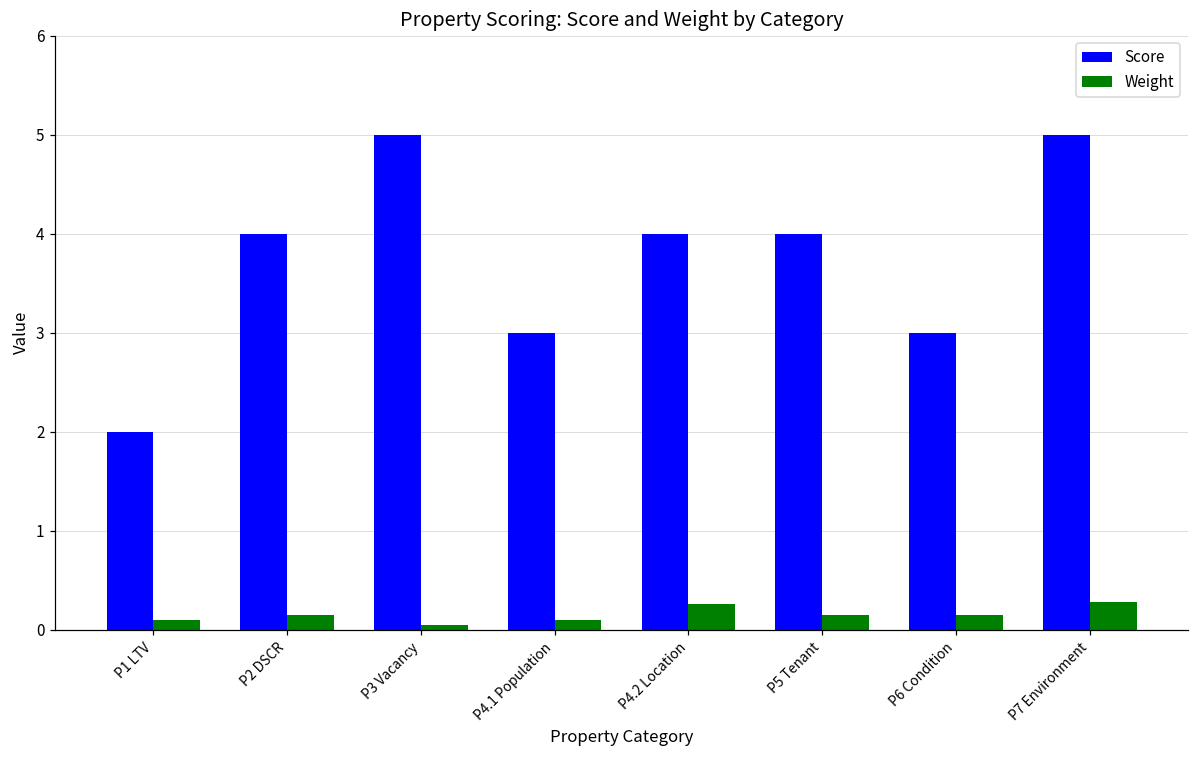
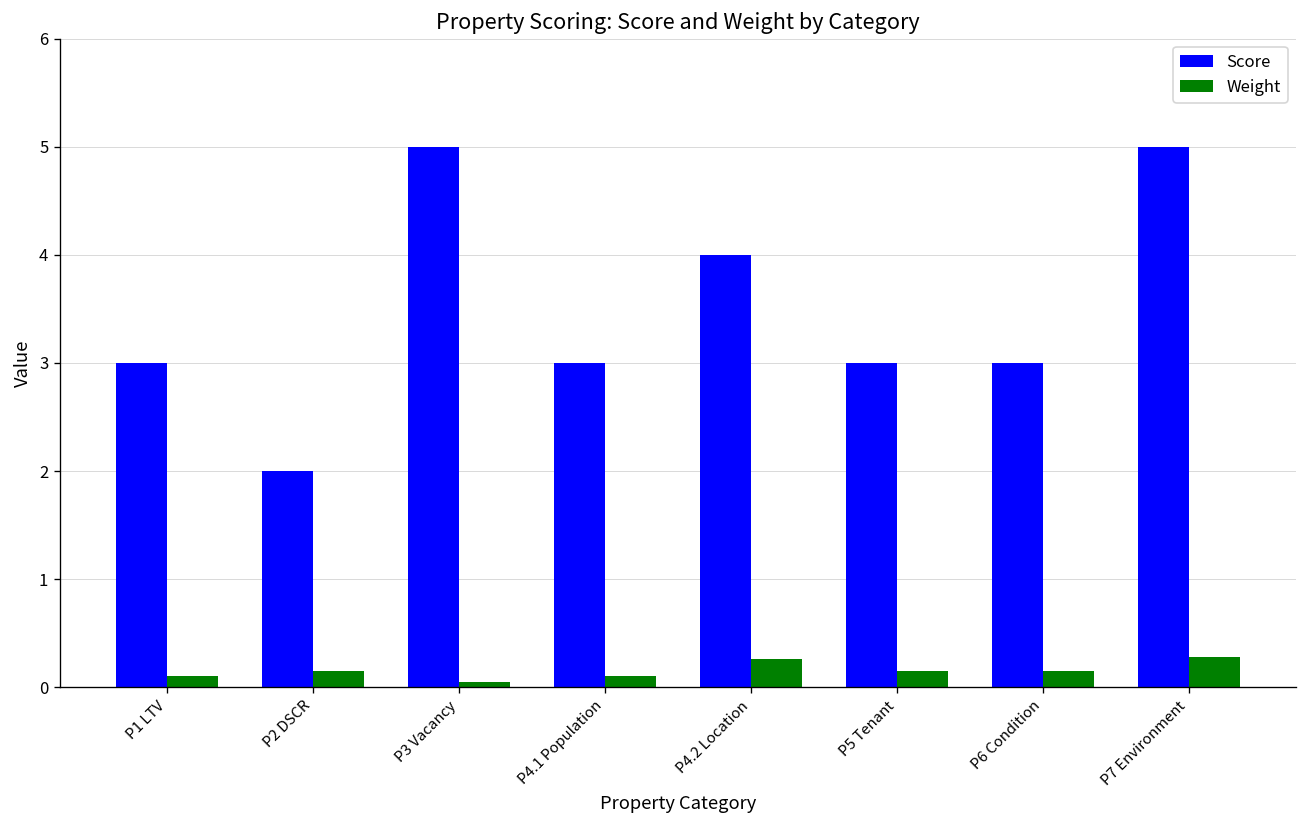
Score, P1 LTV: 2 -> 3
Score, P2 DSCR: 4 -> 2
Score, P5 Tenant: 4 -> 3
